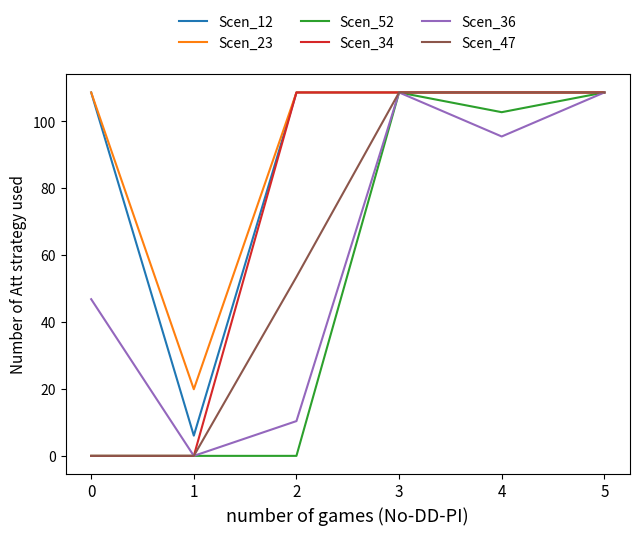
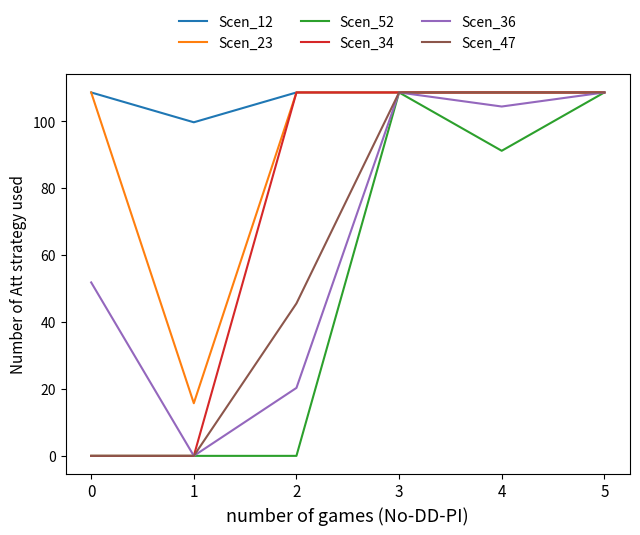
Scen_36, 0: 47 -> 52
Scen_12, 1: 6 -> 100
Scen_23, 1: 20 -> 16
Scen_36, 2: 10 -> 20
Scen_47, 2: 53 -> 46
Scen_52, 4: 103 -> 91
Scen_36, 4: 95 -> 104
